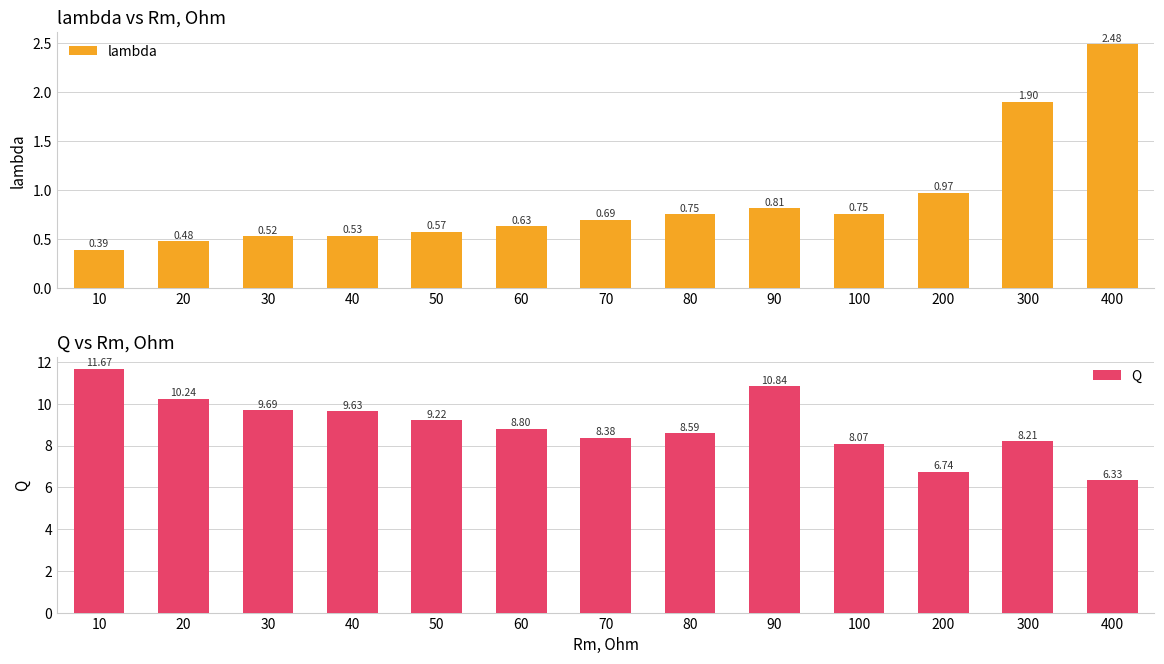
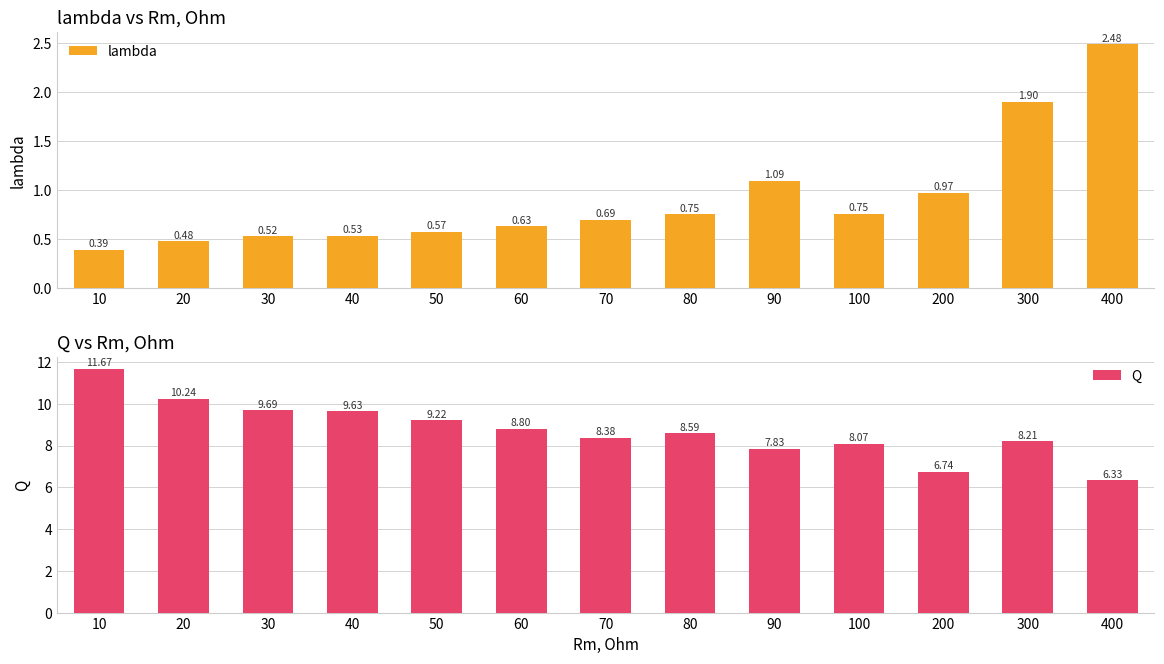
lambda vs Rm, Ohm, 90: 0.81 -> 1.09
Q vs Rm, Ohm, 90: 10.84 -> 7.83
